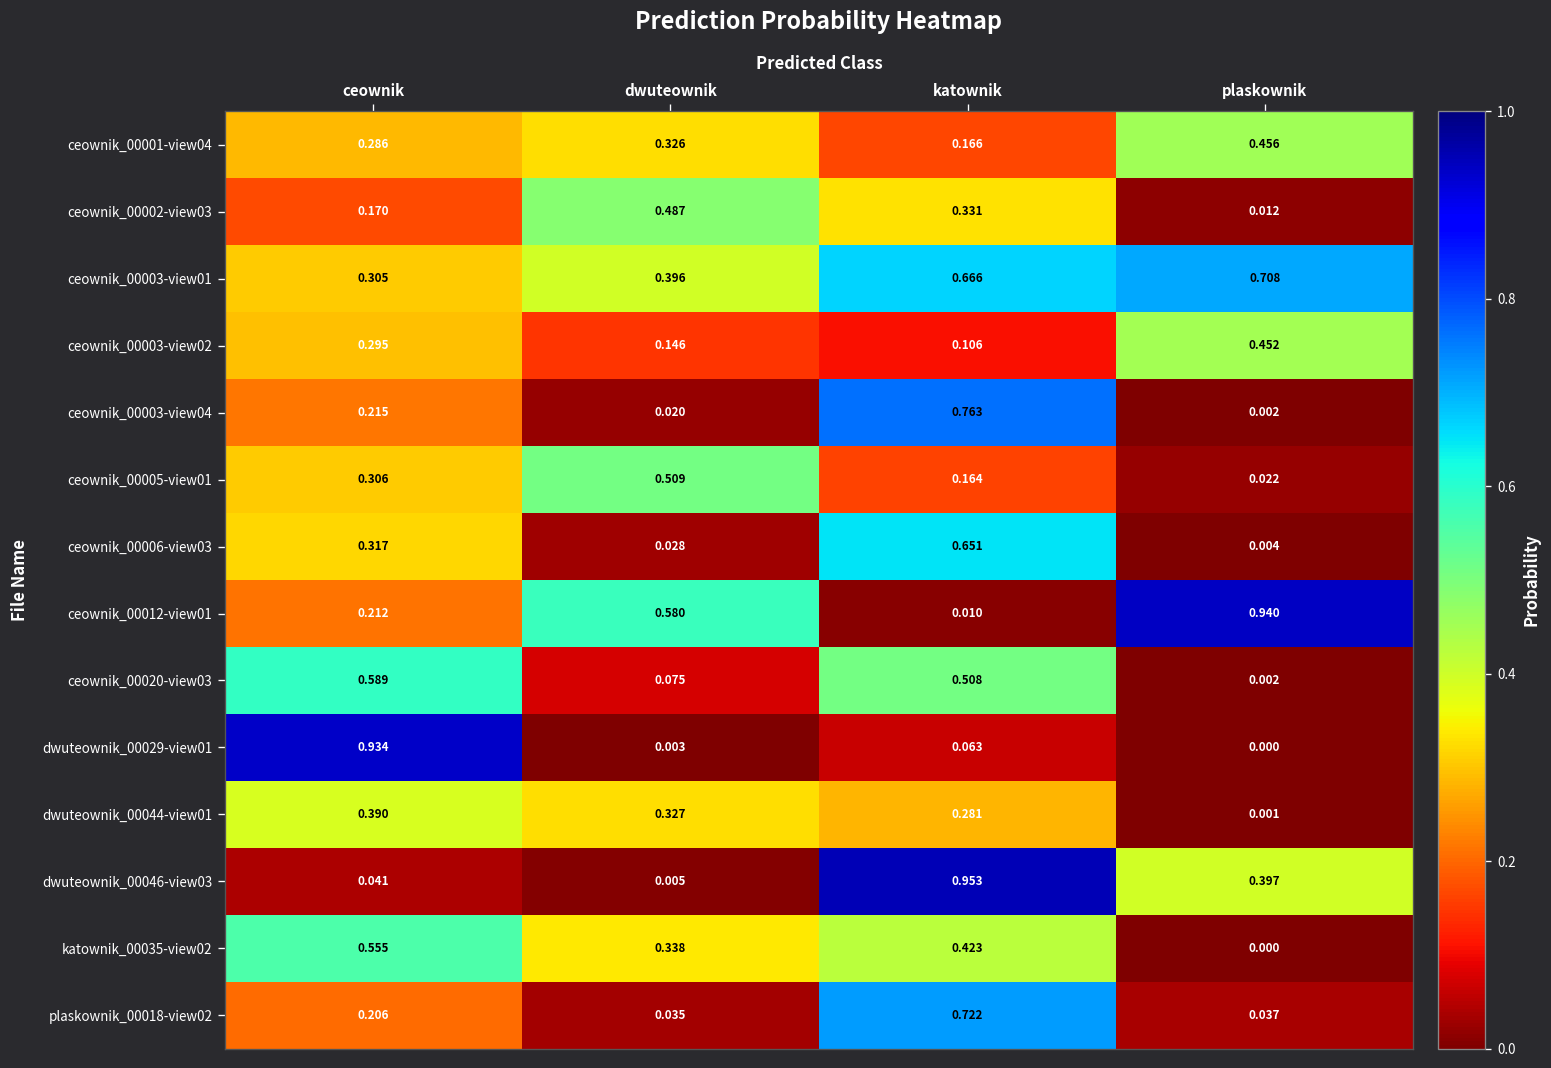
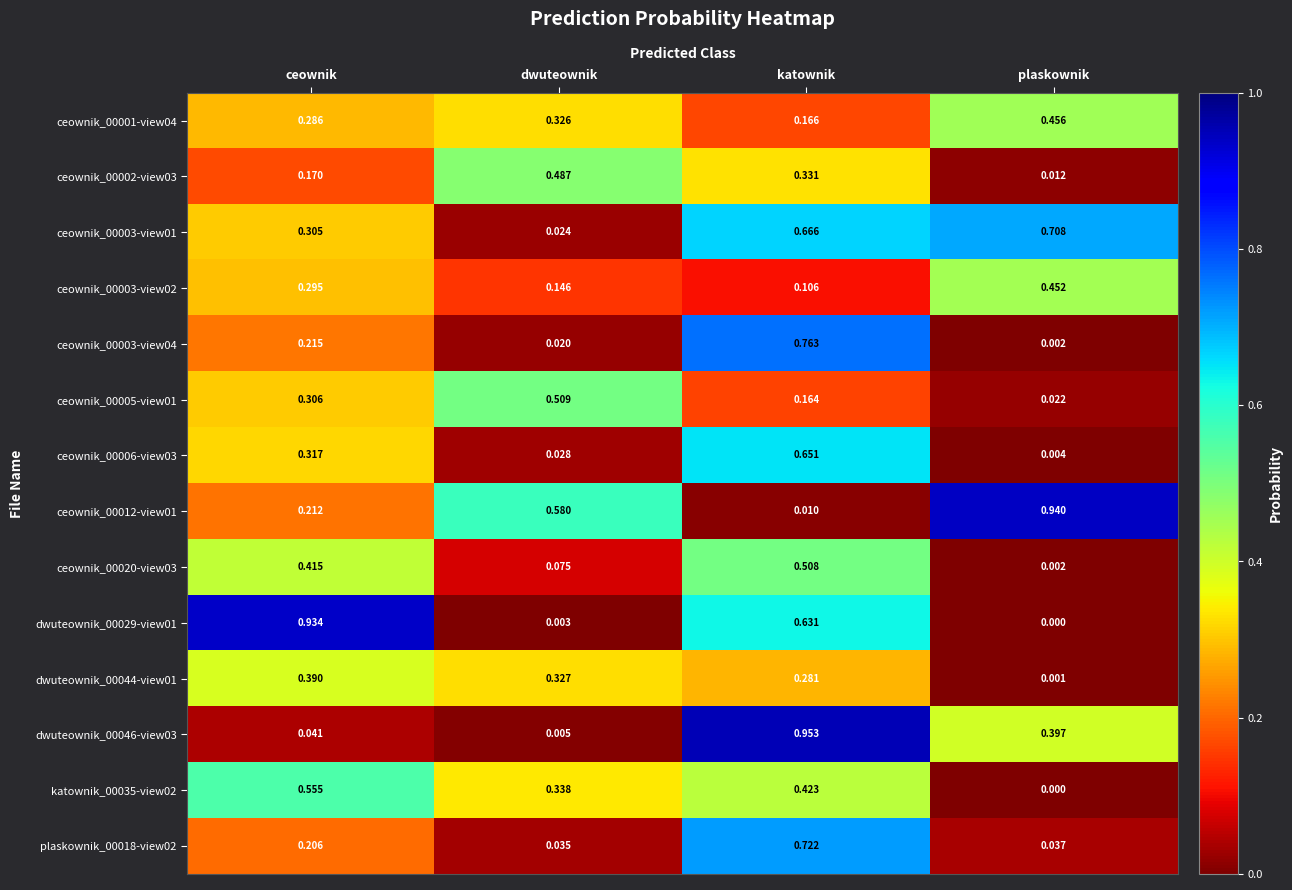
ceownik_00003-view01, dwuteownik: 0.396 -> 0.024
ceownik_00020-view03, ceownik: 0.589 -> 0.415
dwuteownik_00029-view01, katownik: 0.063 -> 0.631
